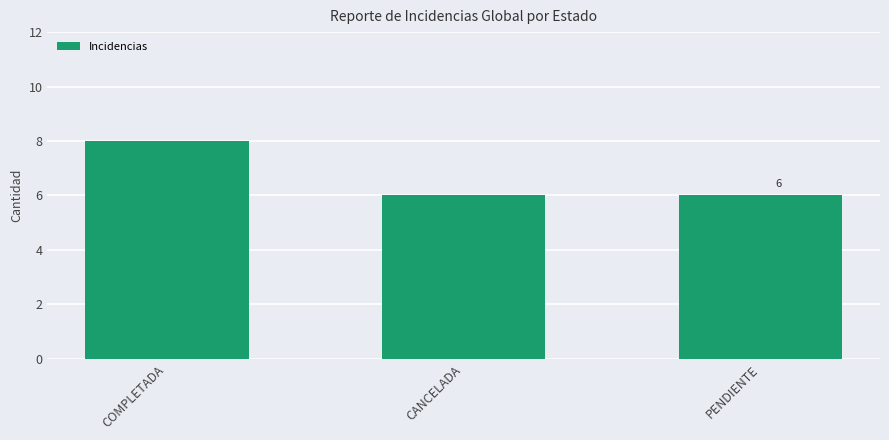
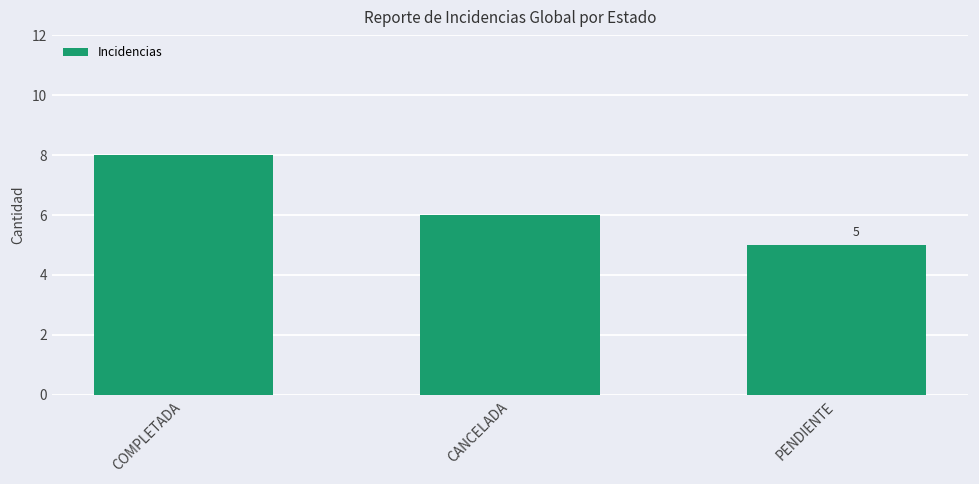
PENDIENTE: 6 -> 5
